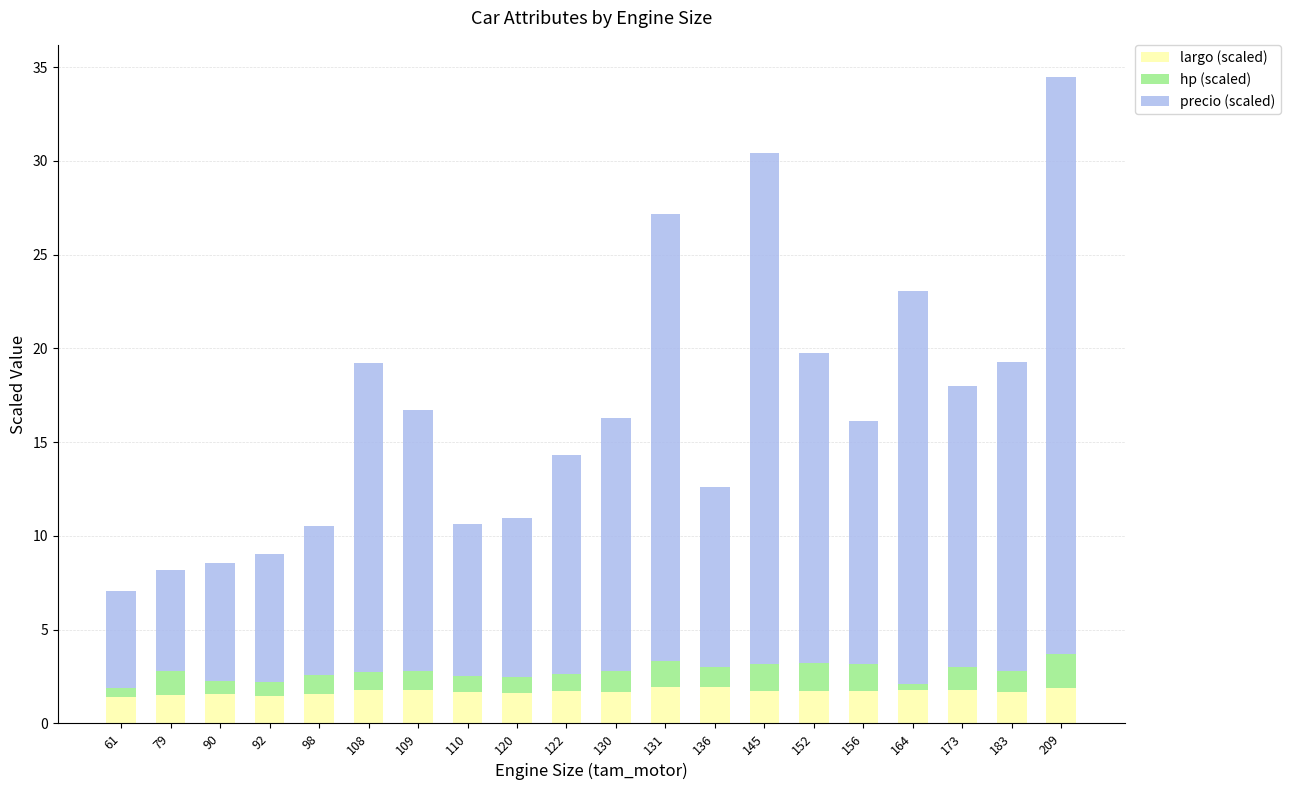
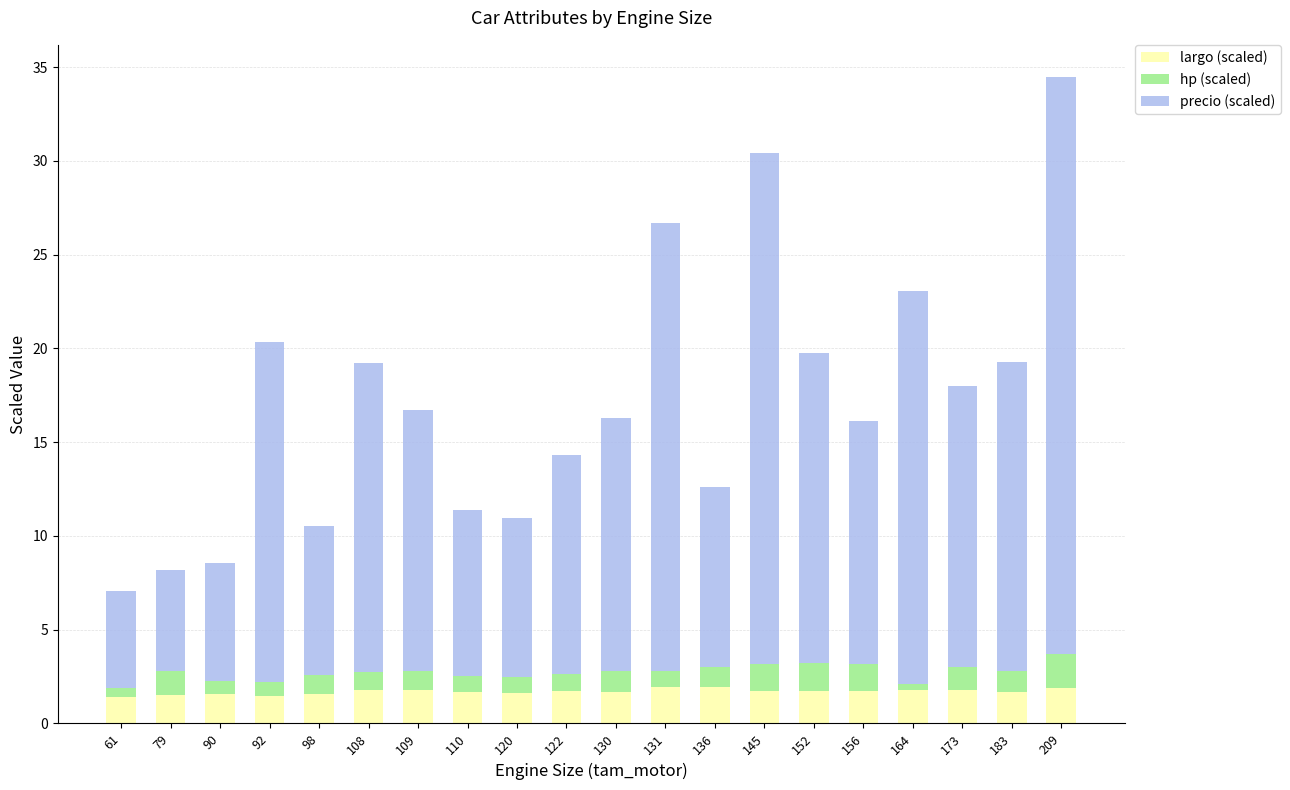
precio (scaled), 92: 6.9 -> 18.1
precio (scaled), 110: 8.1 -> 8.8
hp (scaled), 131: 1.4 -> 0.9
